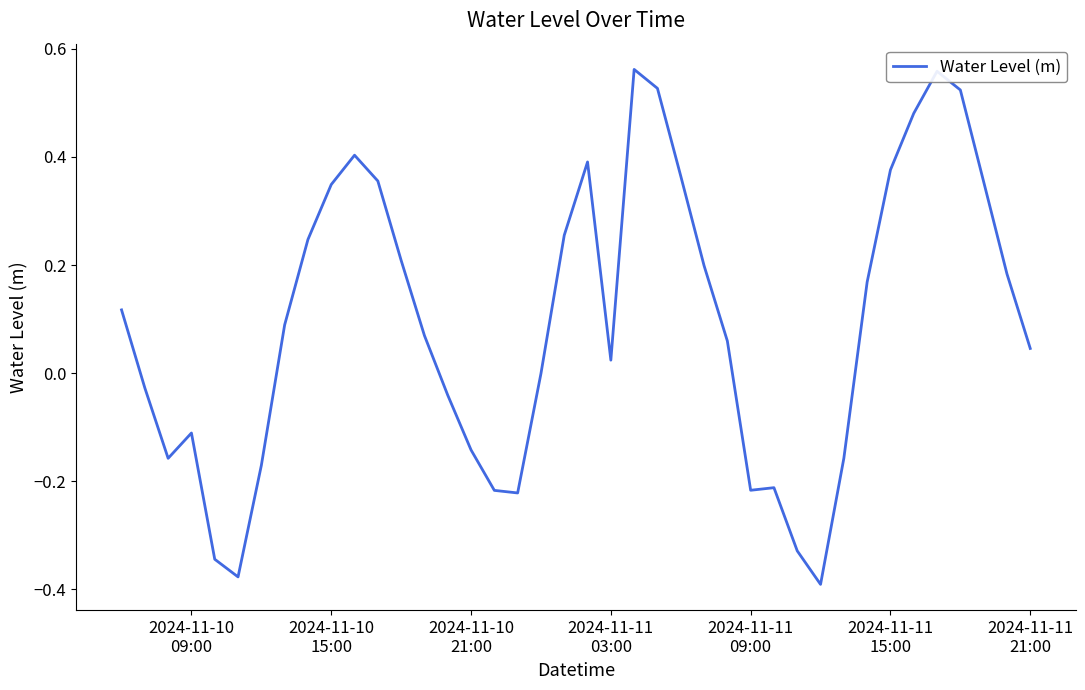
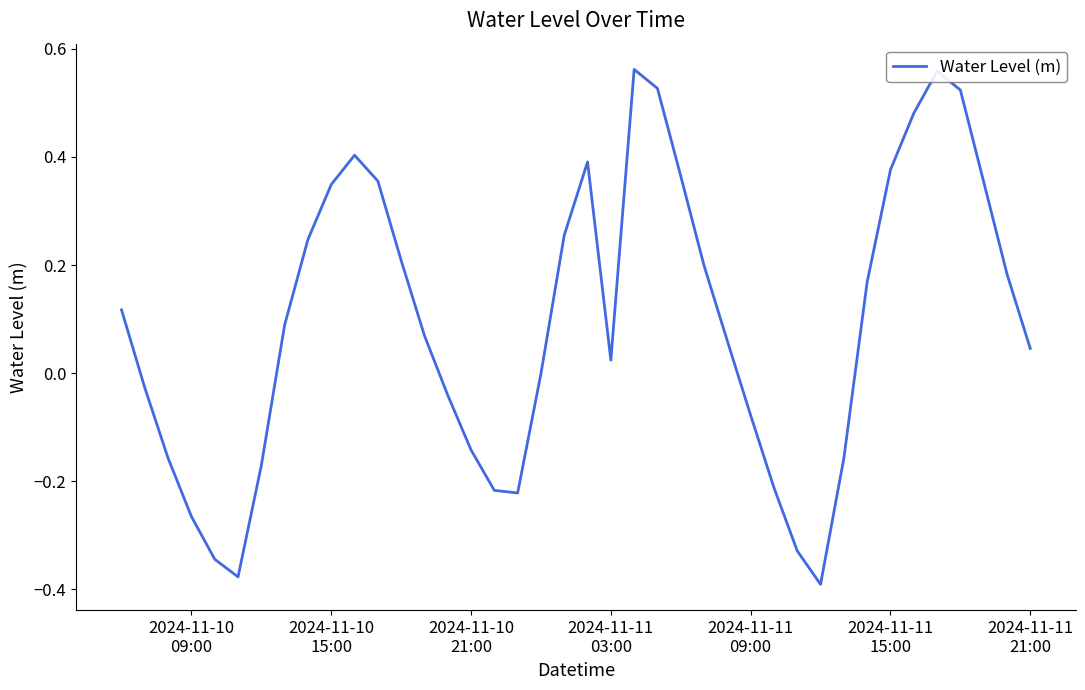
2024-11-10 09:00: -0.11 -> -0.27
2024-11-11 09:00: -0.22 -> -0.08
